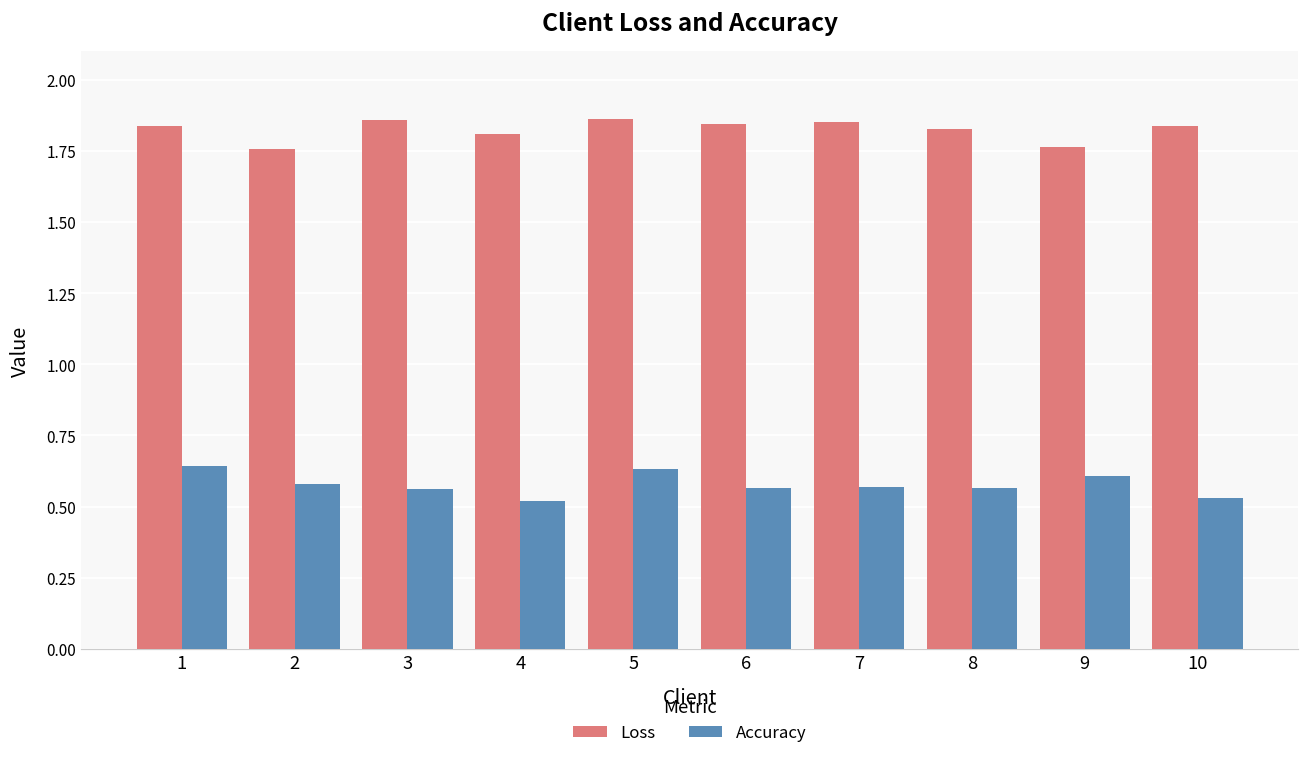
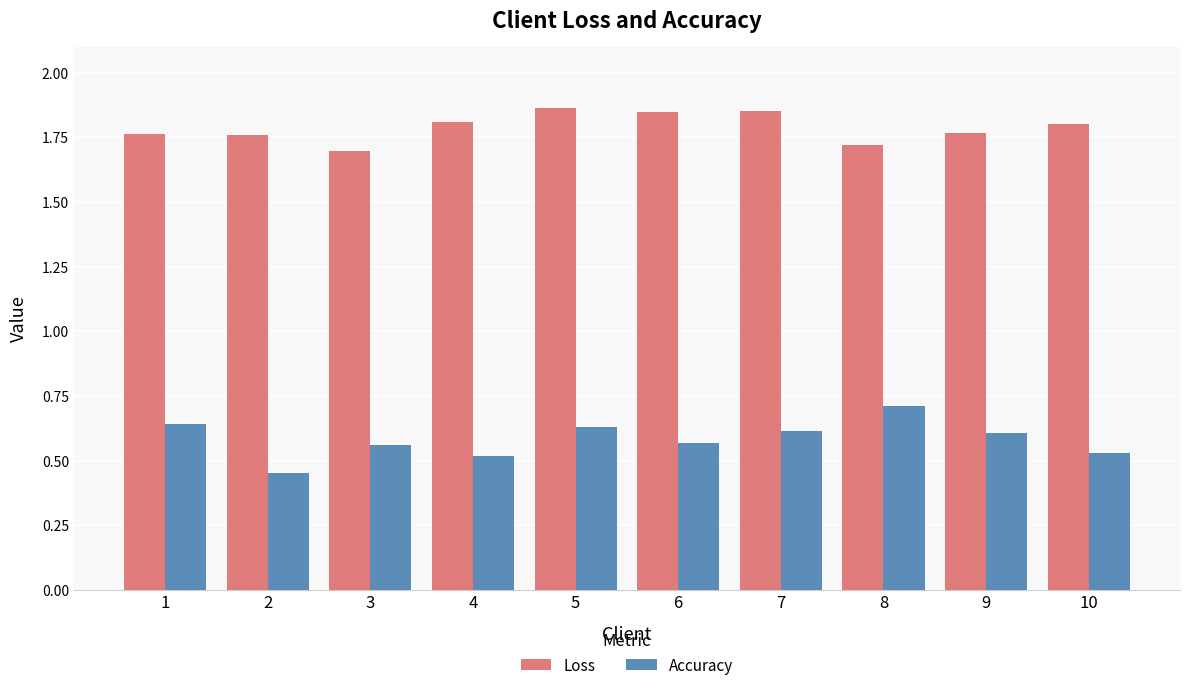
Loss, 1: 1.84 -> 1.76
Accuracy, 2: 0.58 -> 0.45
Loss, 3: 1.86 -> 1.70
Accuracy, 7: 0.57 -> 0.61
Loss, 8: 1.83 -> 1.72
Accuracy, 8: 0.57 -> 0.71
Loss, 10: 1.84 -> 1.80
